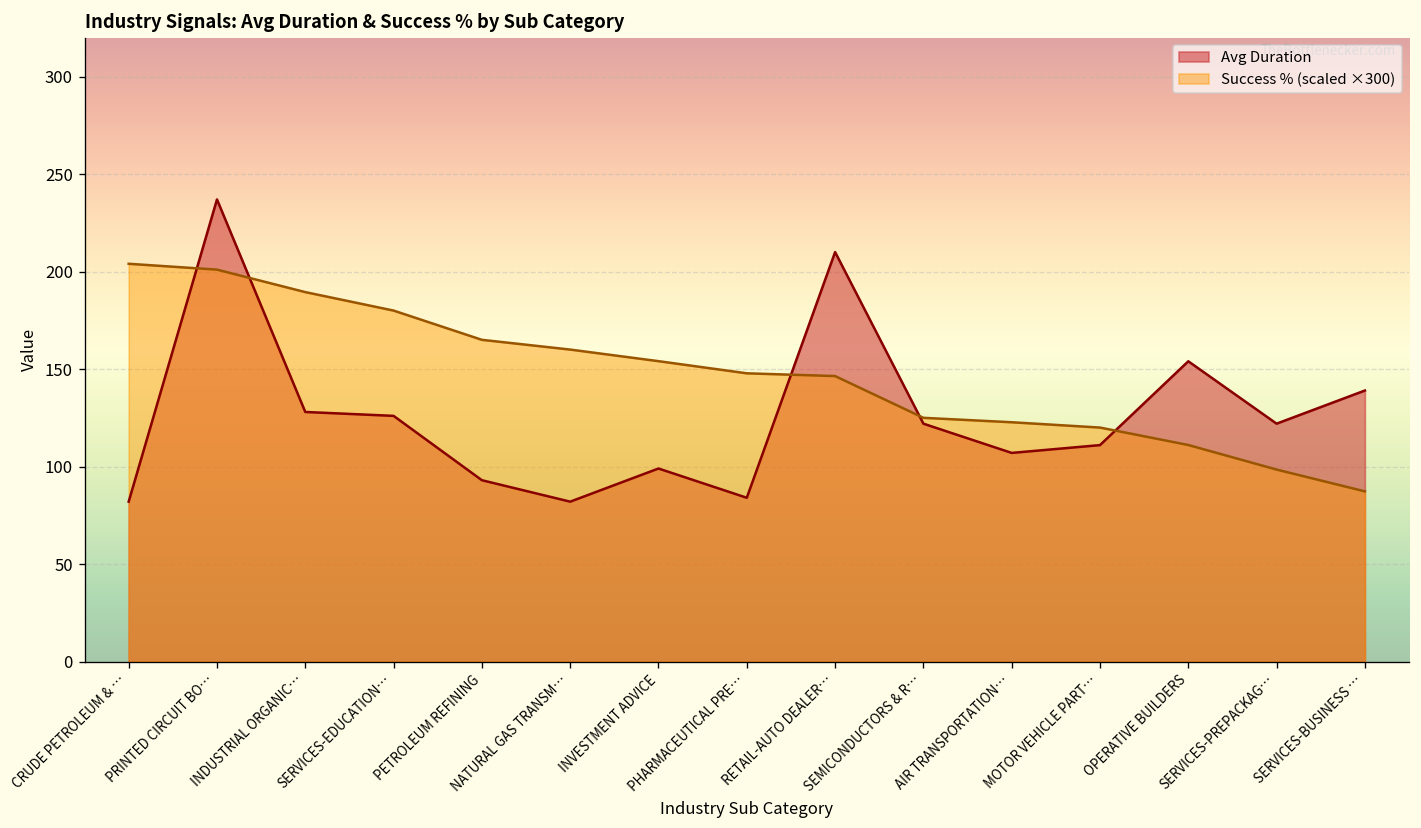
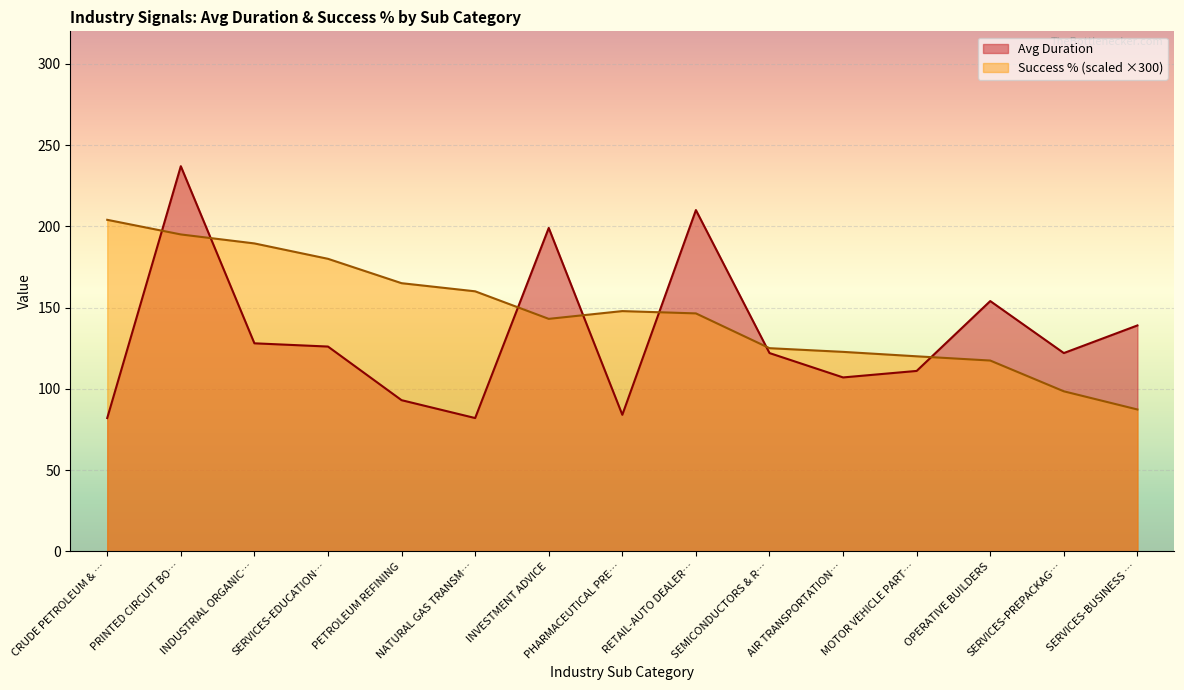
Success % (scaled ×300), PRINTED CIRCUIT BO…: 201 -> 195
Avg Duration, INVESTMENT ADVICE: 99 -> 199
Success % (scaled ×300), INVESTMENT ADVICE: 154 -> 143
Success % (scaled ×300), OPERATIVE BUILDERS: 111 -> 117
